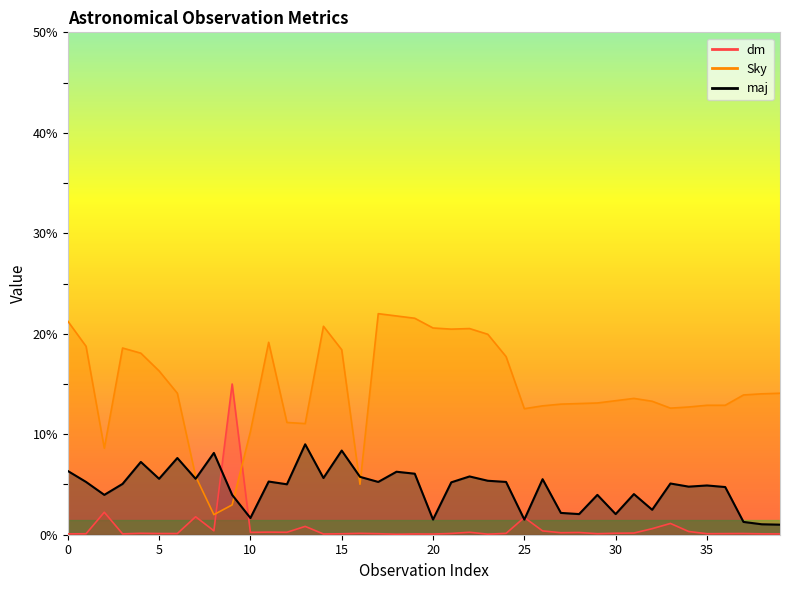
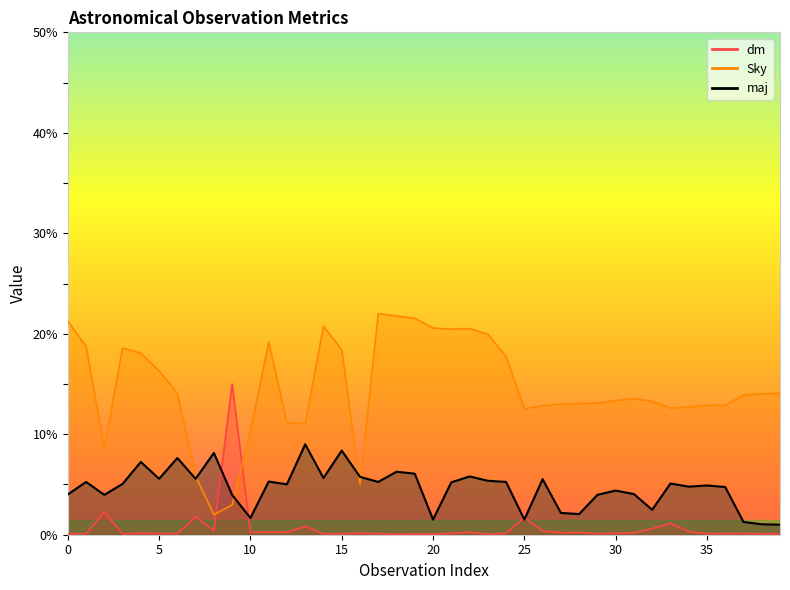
maj, 0: 6.3% -> 4.0%
maj, 30: 2.1% -> 4.4%
